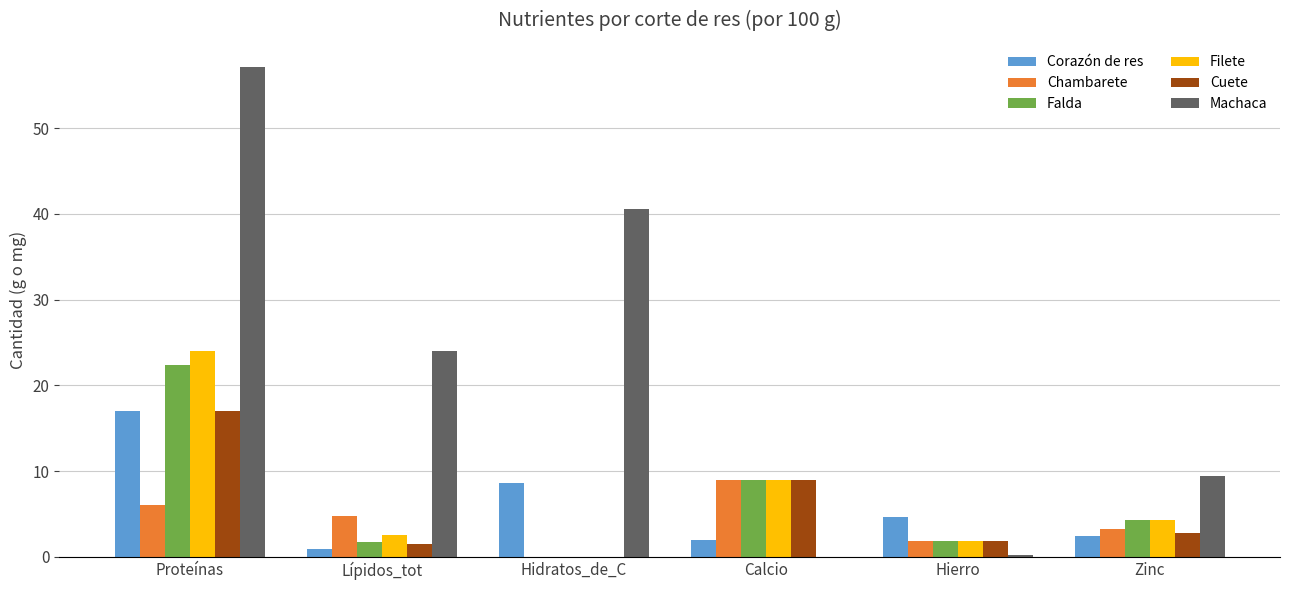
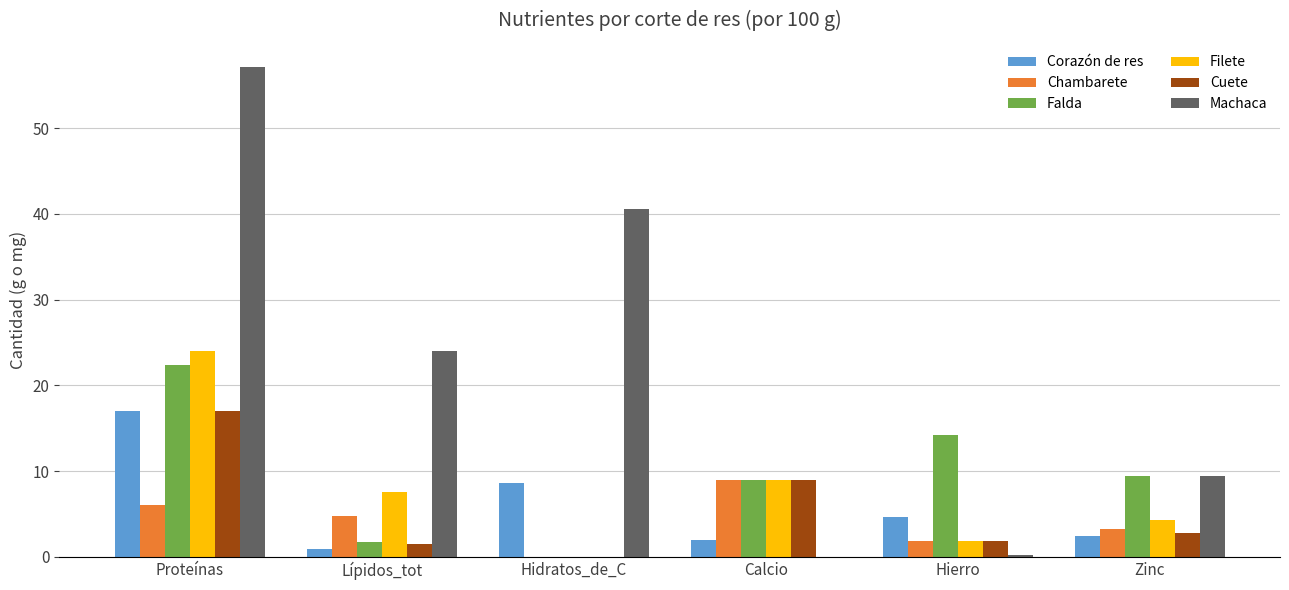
Filete, Lípidos_tot: 3 -> 8
Falda, Hierro: 2 -> 14
Falda, Zinc: 4 -> 9
